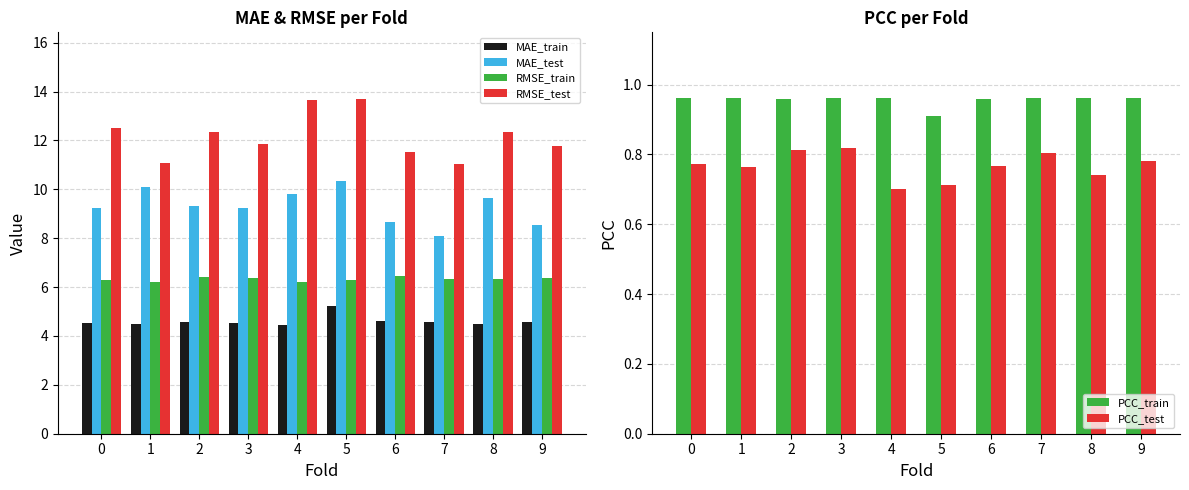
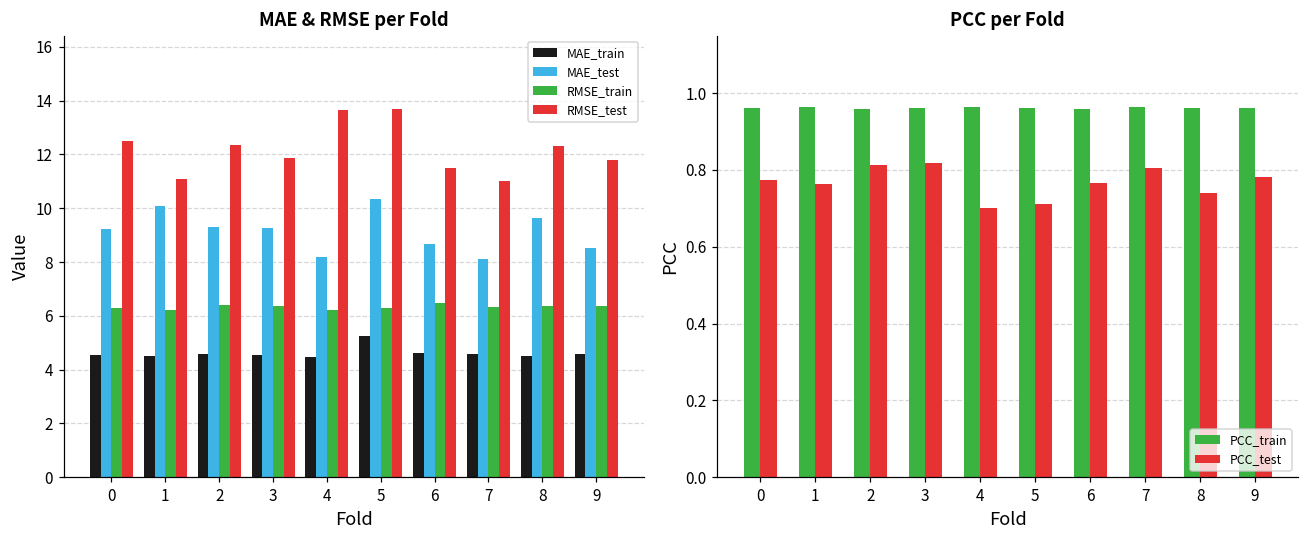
MAE & RMSE per Fold, MAE_test, 4: 9.8 -> 8.2
PCC per Fold, PCC_train, 5: 0.91 -> 0.96
